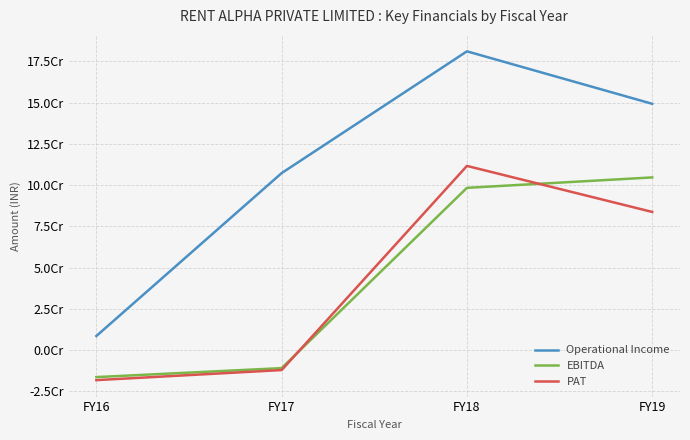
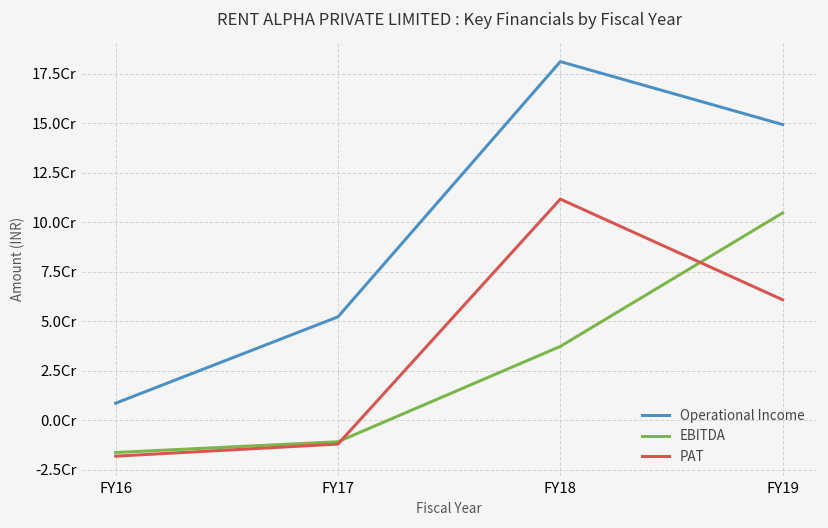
Operational Income, FY17: 10.7Cr -> 5.2Cr
EBITDA, FY18: 9.8Cr -> 3.7Cr
PAT, FY19: 8.4Cr -> 6.1Cr
